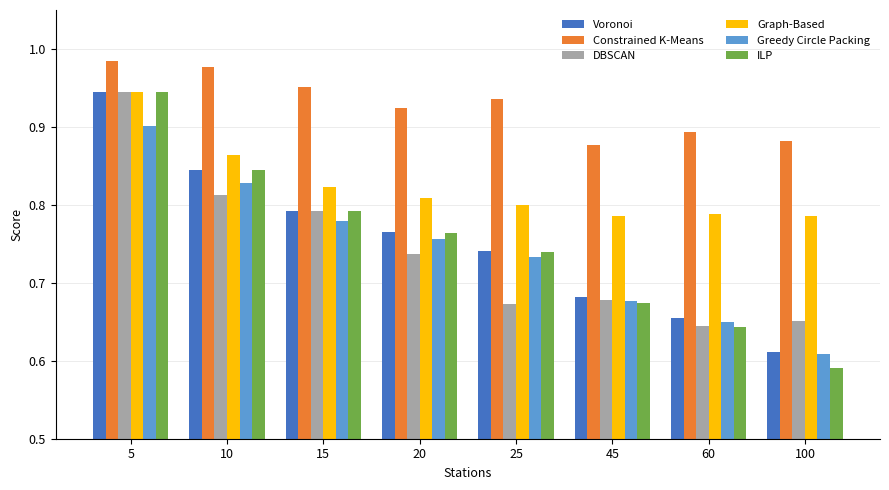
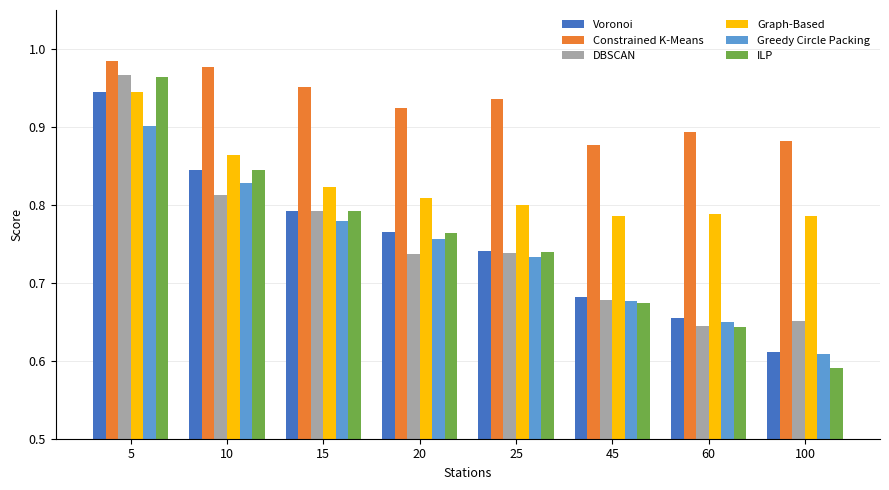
DBSCAN, 5: 0.95 -> 0.97
ILP, 5: 0.95 -> 0.96
DBSCAN, 25: 0.67 -> 0.74
